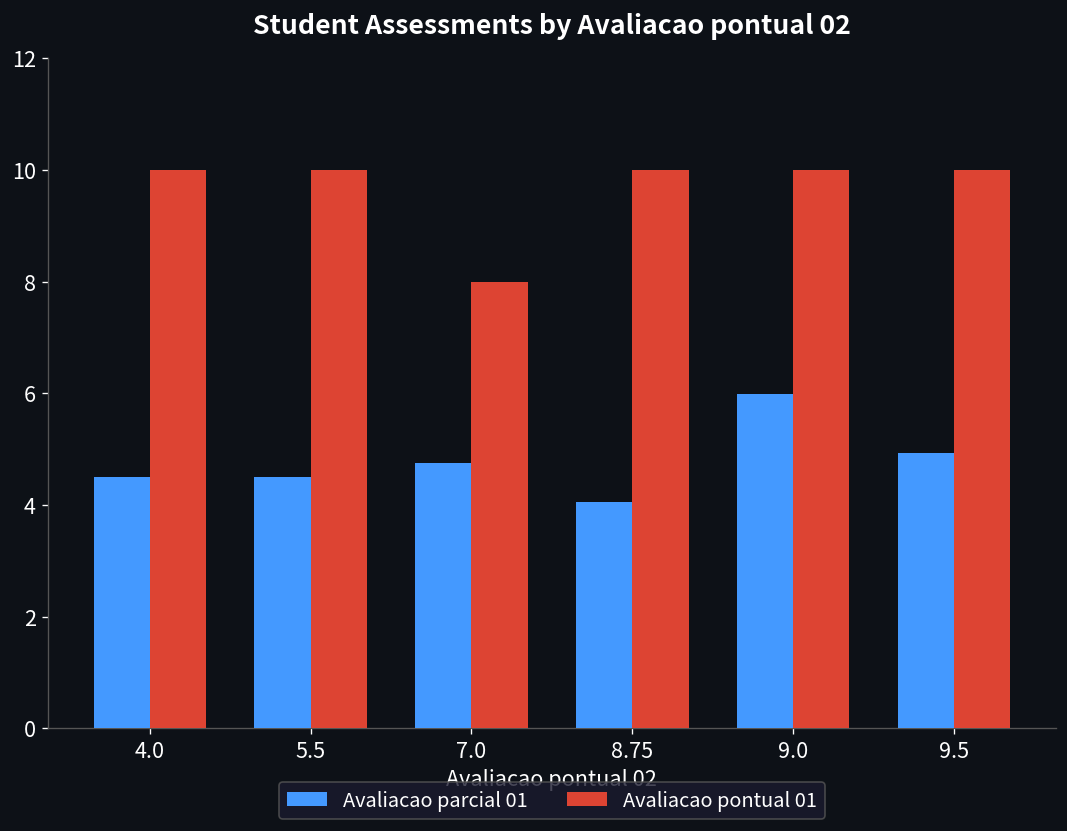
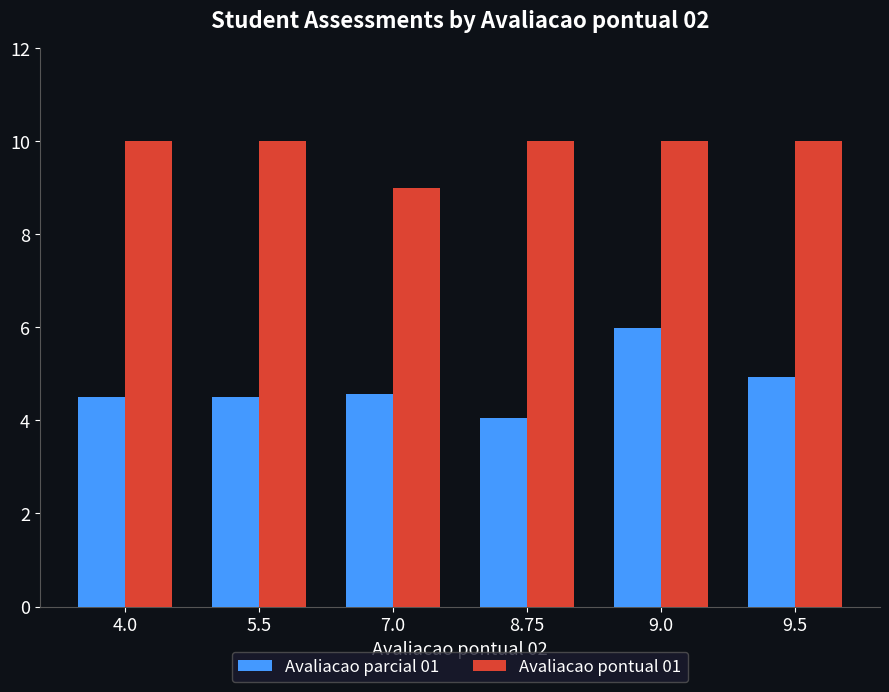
Avaliacao parcial 01, 7.0: 4.8 -> 4.6
Avaliacao pontual 01, 7.0: 8 -> 9
